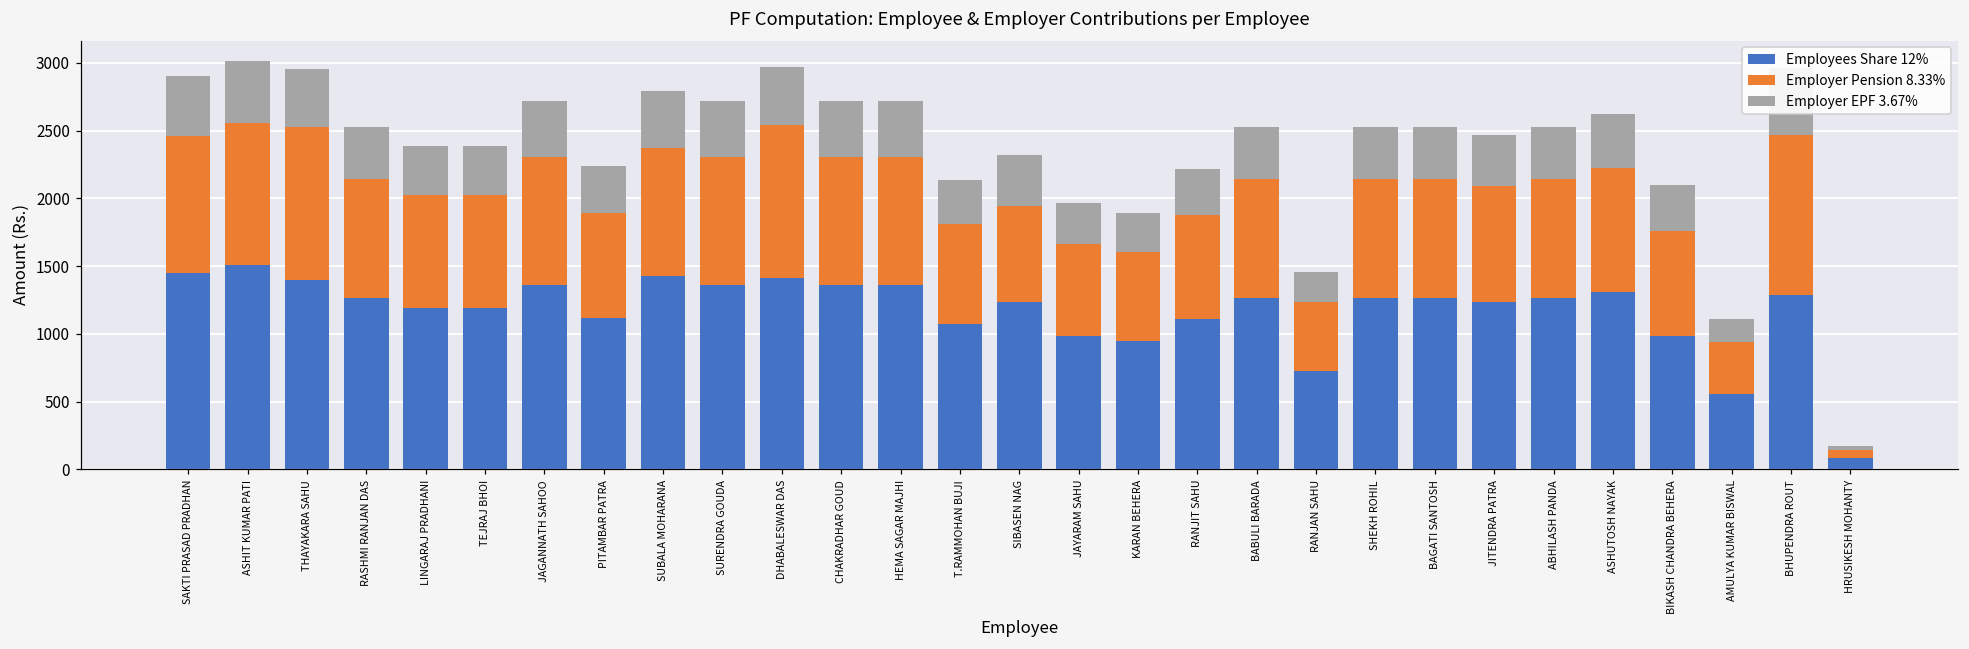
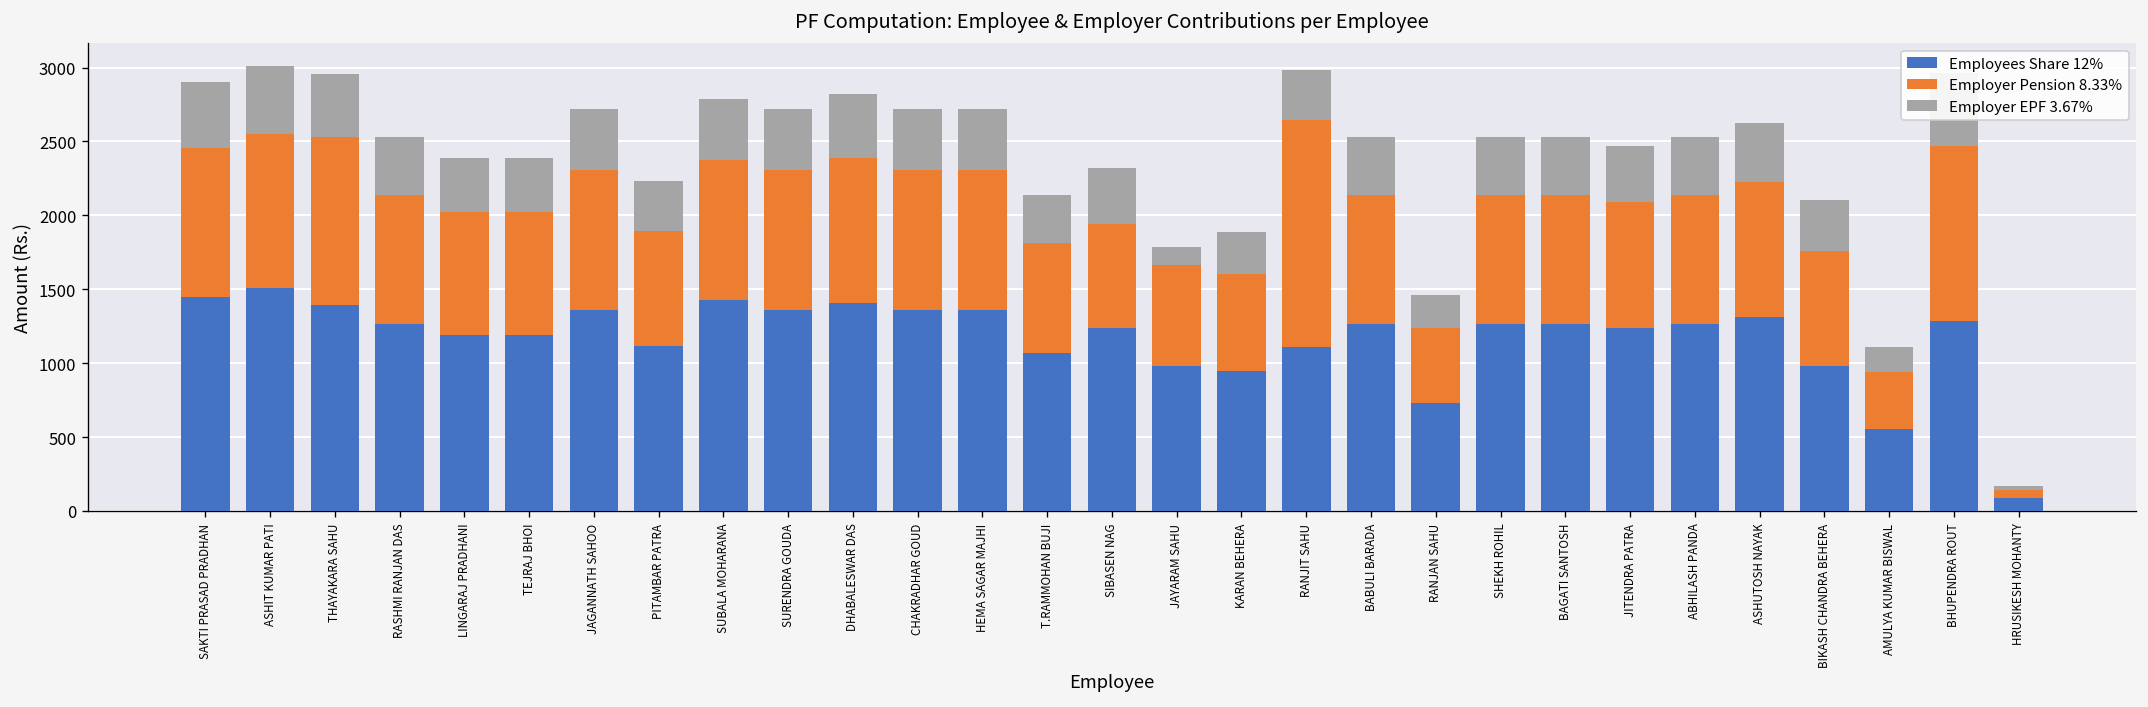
Employer Pension 8.33%, DHABALESWAR DAS: 1130 -> 980
Employer EPF 3.67%, JAYARAM SAHU: 300 -> 120
Employer Pension 8.33%, RANJIT SAHU: 770 -> 1540
